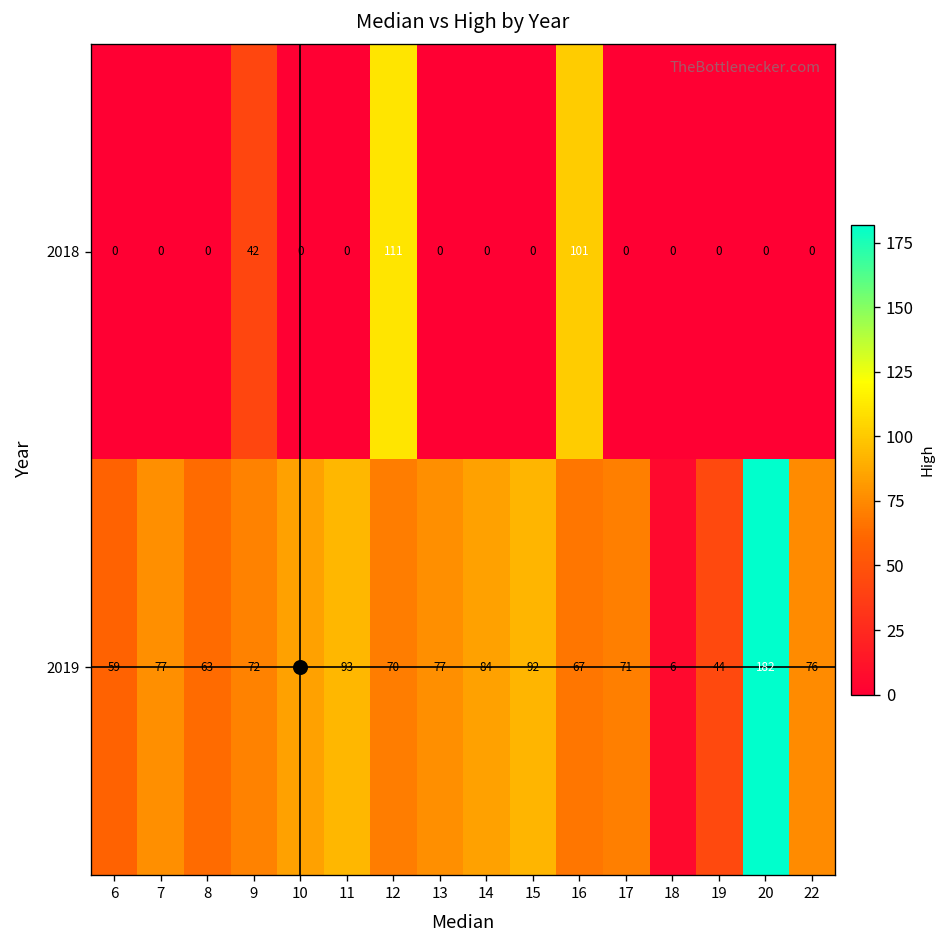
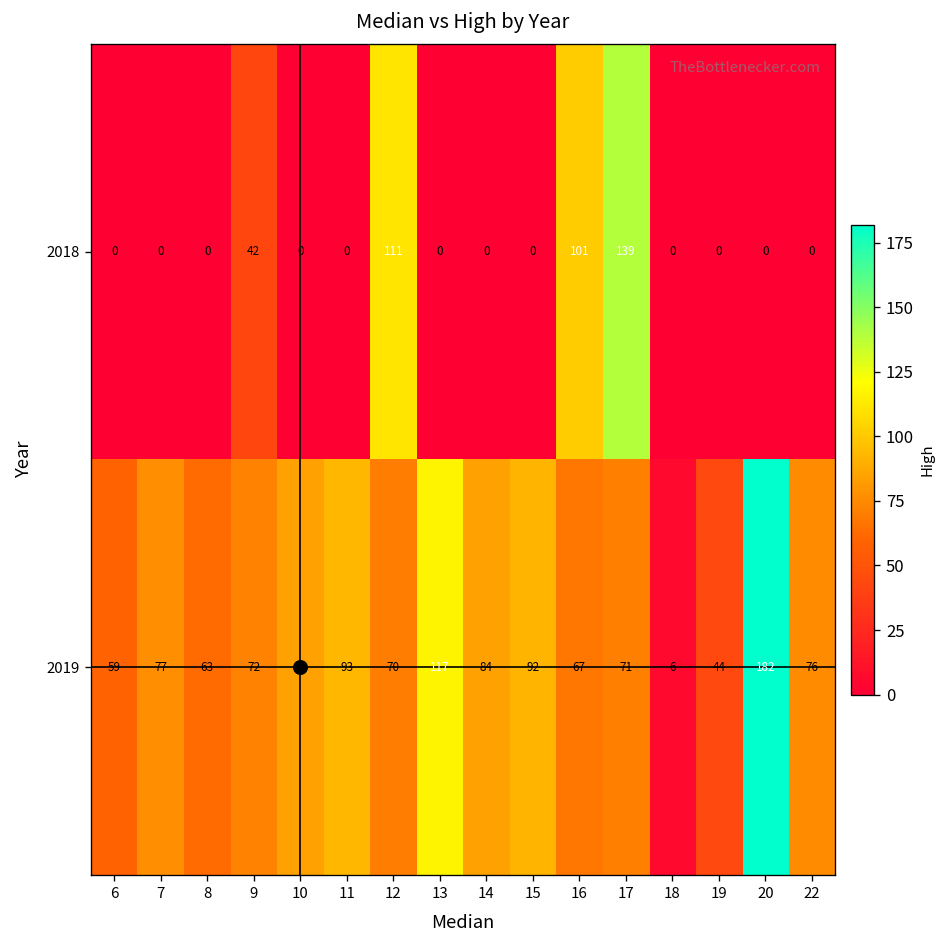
2018, 17: 0 -> 139
2019, 13: 77 -> 117
